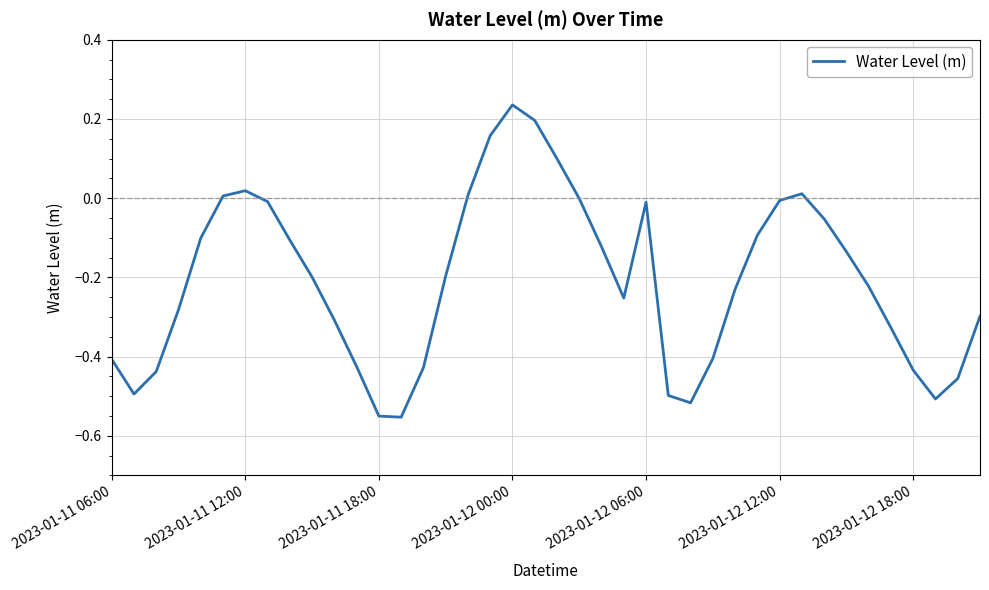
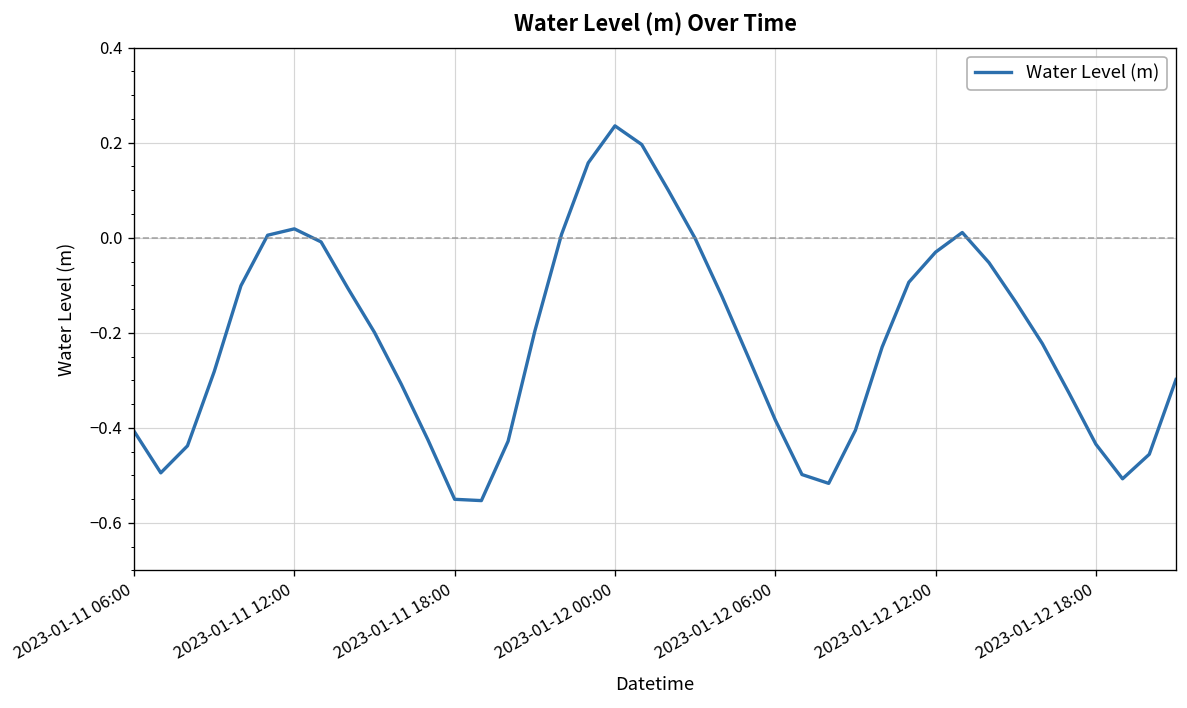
2023-01-12 06:00: -0.01 -> -0.38
2023-01-12 12:00: -0.01 -> -0.03
